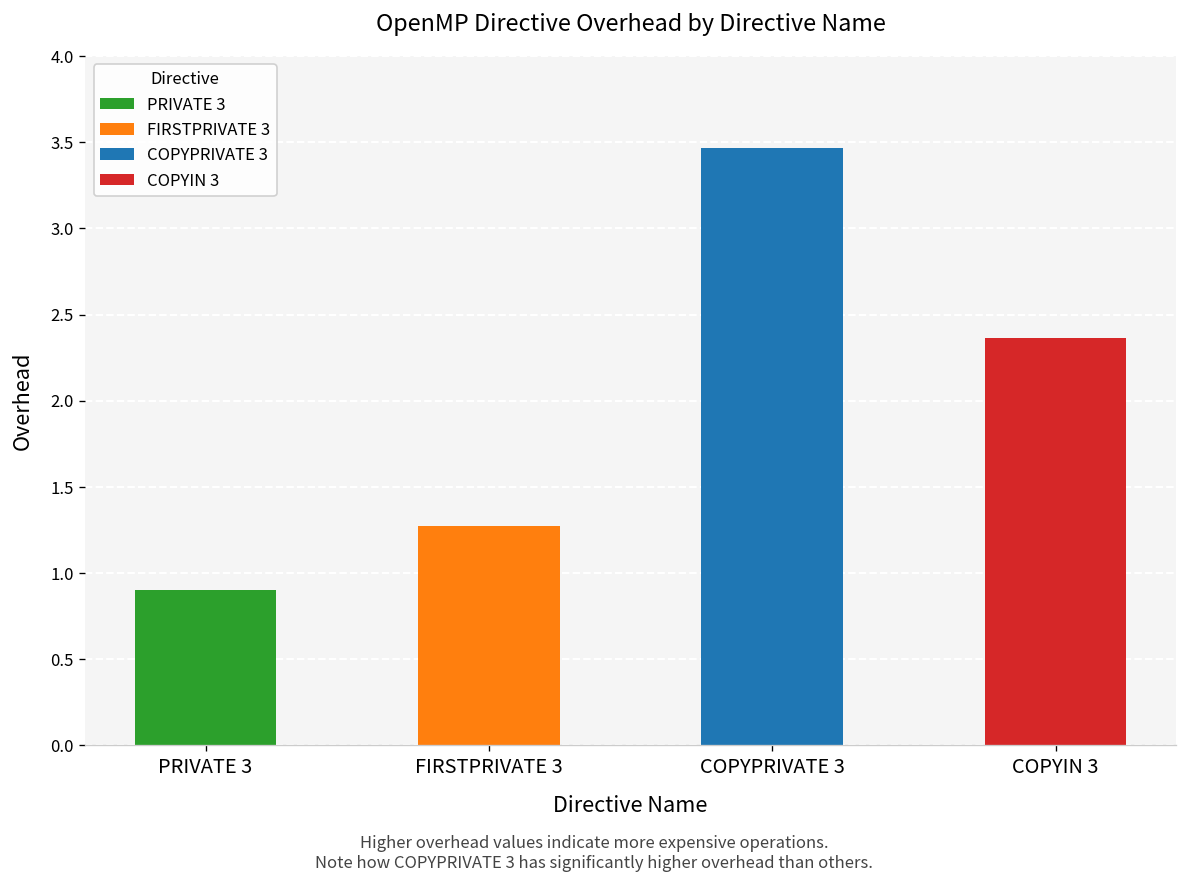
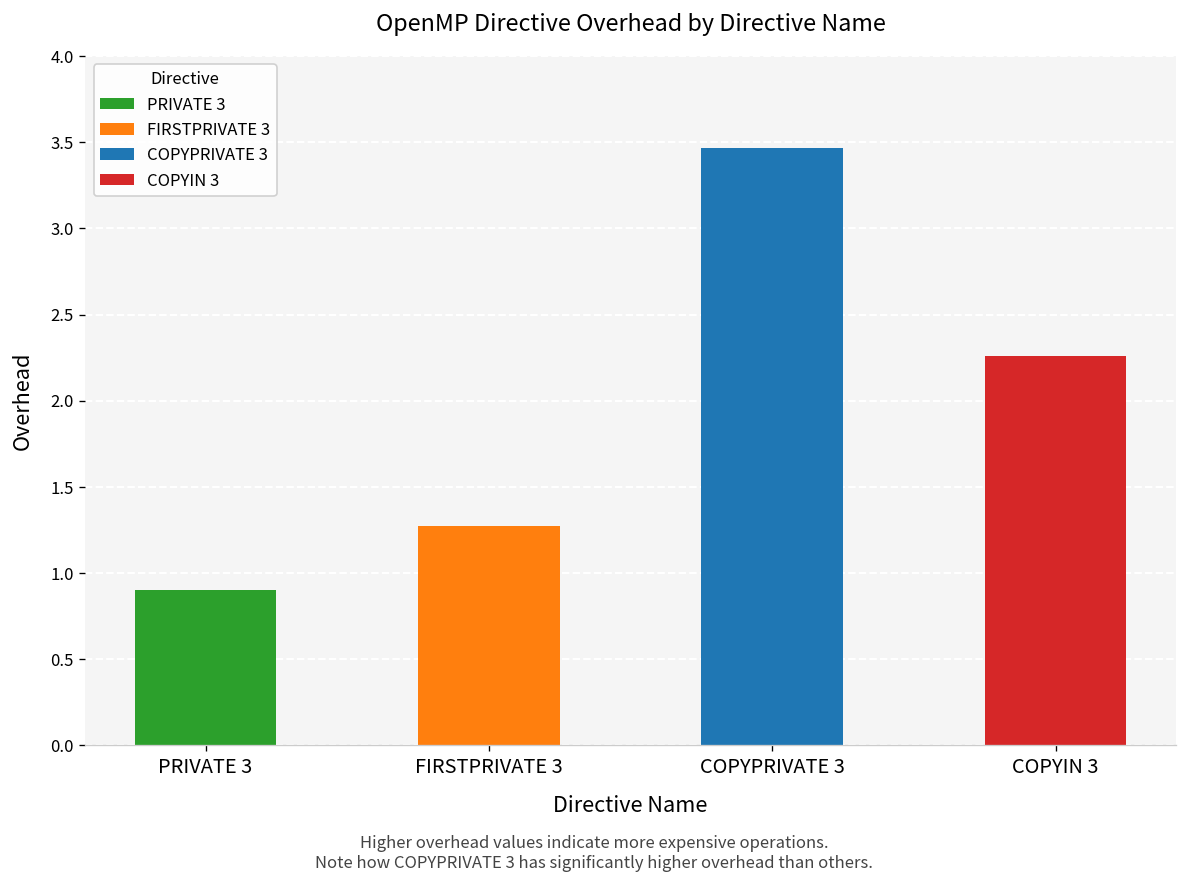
COPYIN 3: 2.36 -> 2.26
